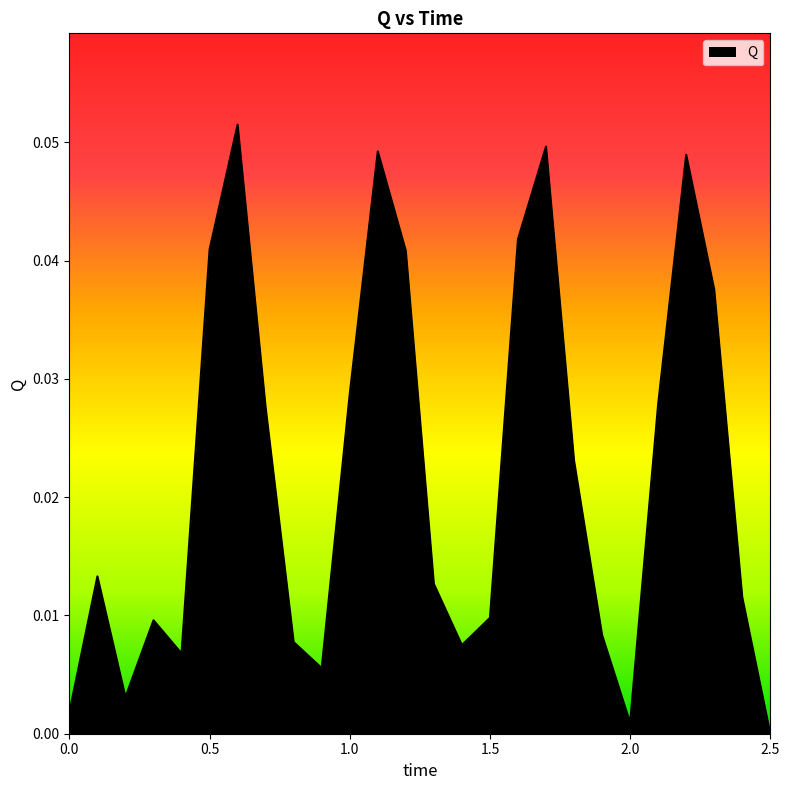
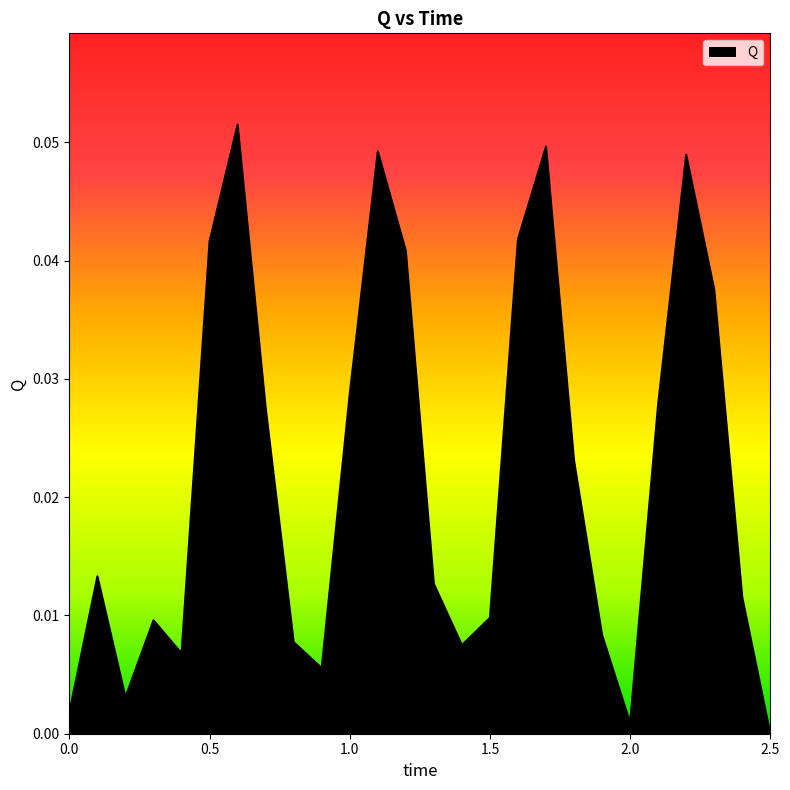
0.5: 0.0409 -> 0.0416
